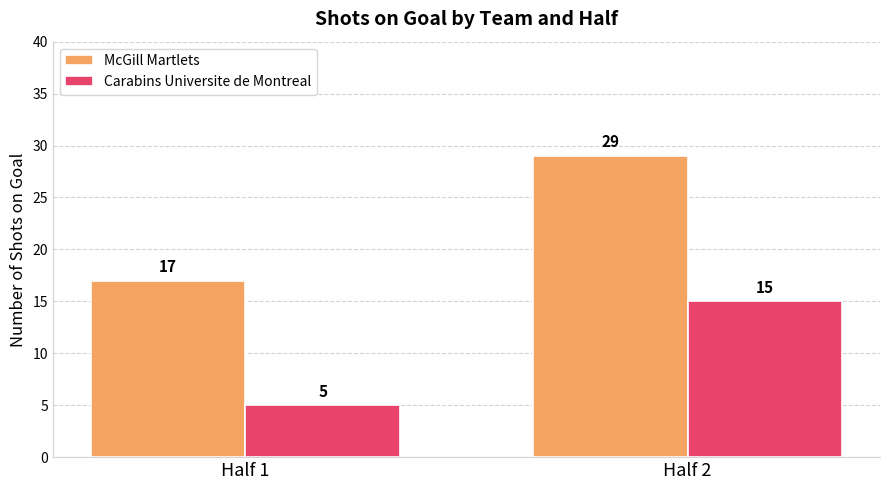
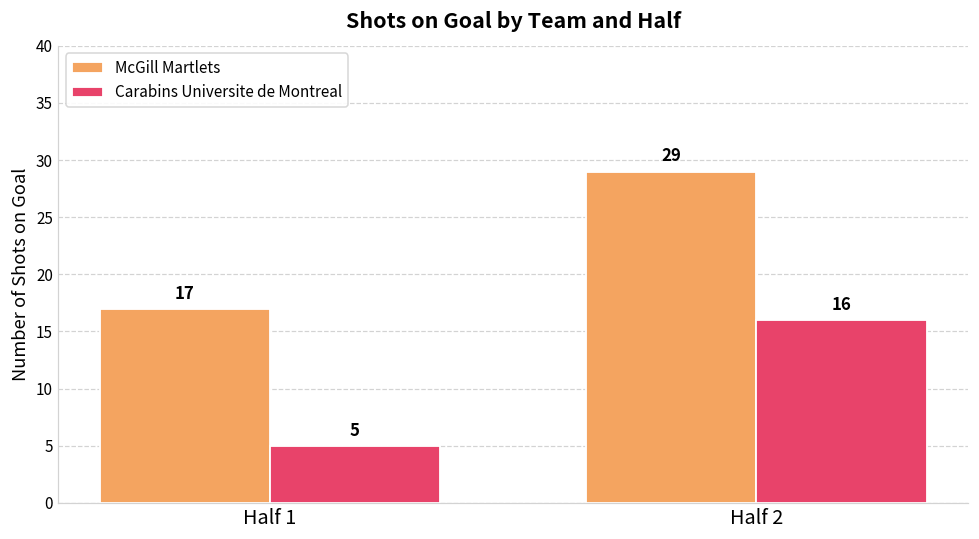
Carabins Universite de Montreal, Half 2: 15 -> 16
